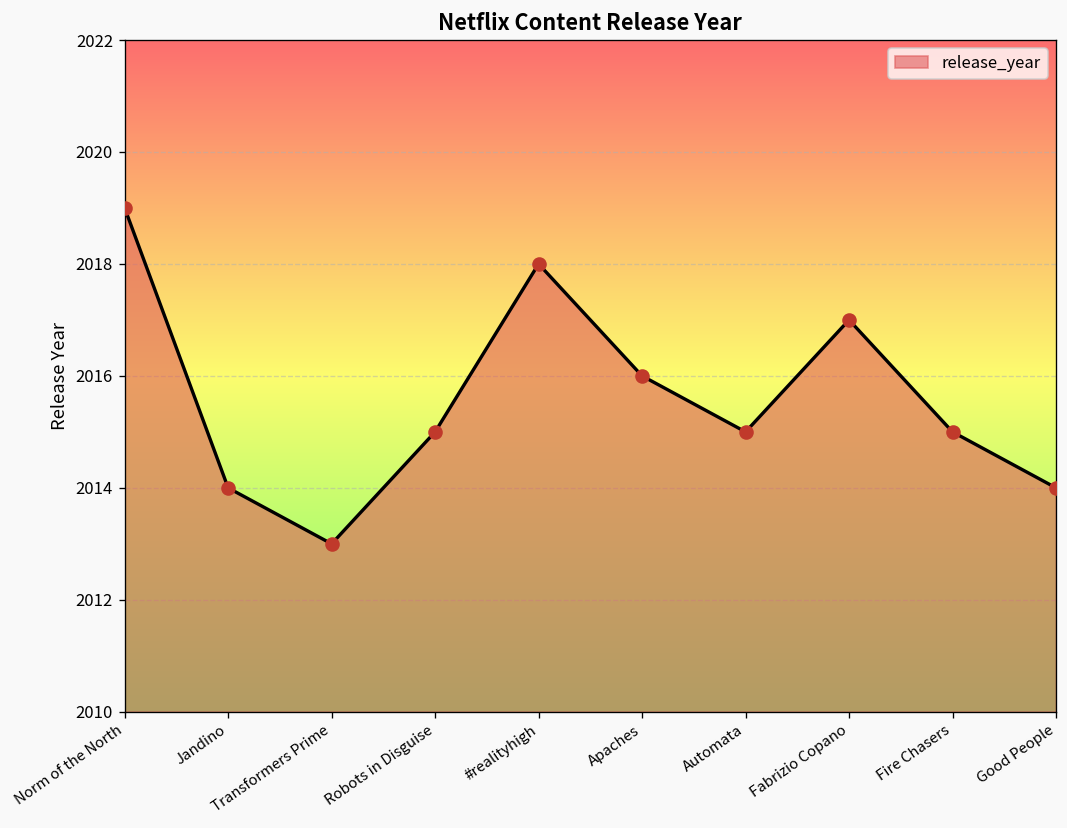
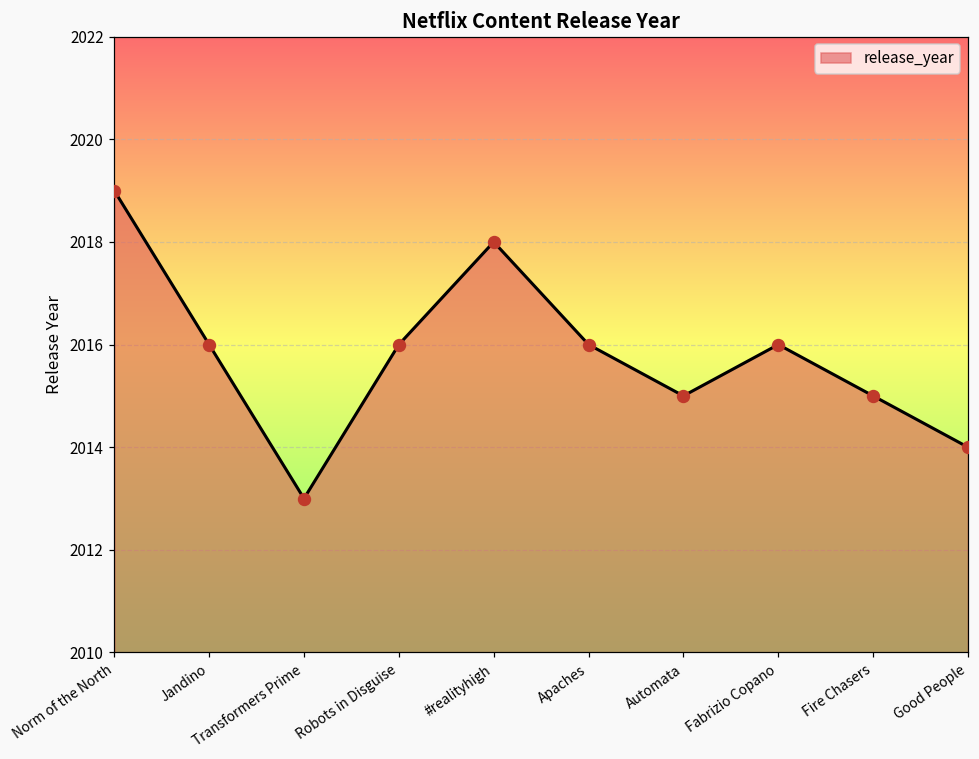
Jandino: 2014 -> 2016
Robots in Disguise: 2015 -> 2016
Fabrizio Copano: 2017 -> 2016
